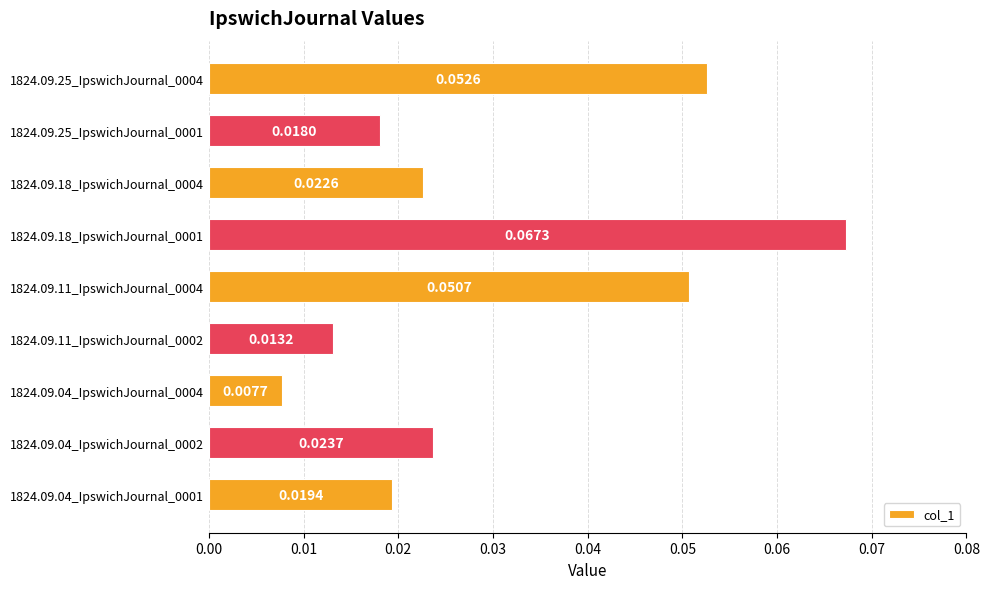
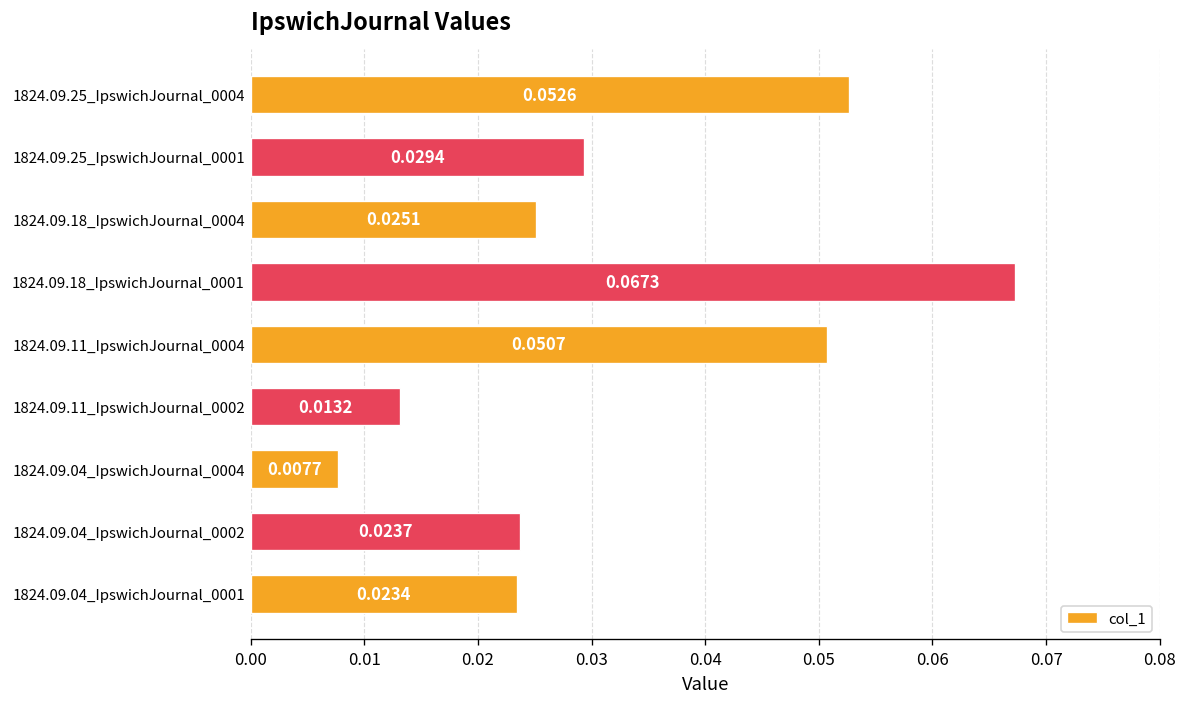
1824.09.25_IpswichJournal_0001: 0.0180 -> 0.0294
1824.09.18_IpswichJournal_0004: 0.0226 -> 0.0251
1824.09.04_IpswichJournal_0001: 0.0194 -> 0.0234
